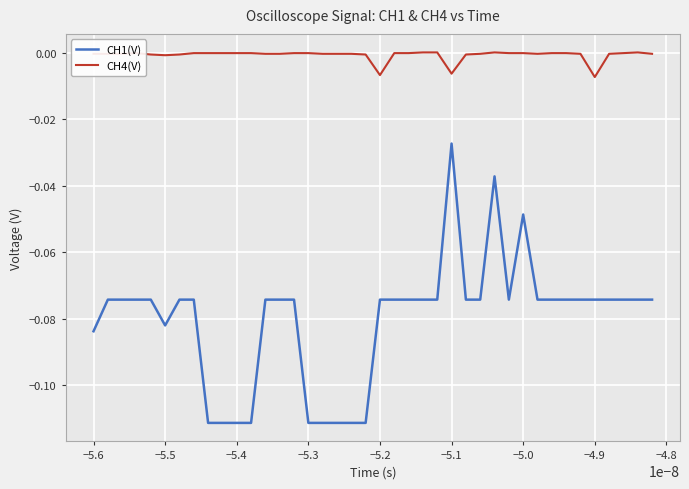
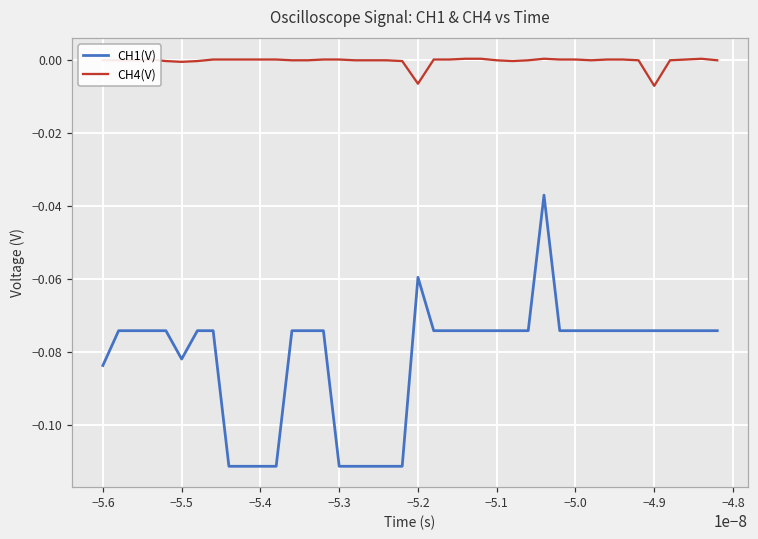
CH1(V), −5.2: -0.074 -> -0.060
CH1(V), −5.1: -0.027 -> -0.074
CH4(V), −5.1: -0.006 -> 0.000
CH1(V), −5.0: -0.049 -> -0.074
